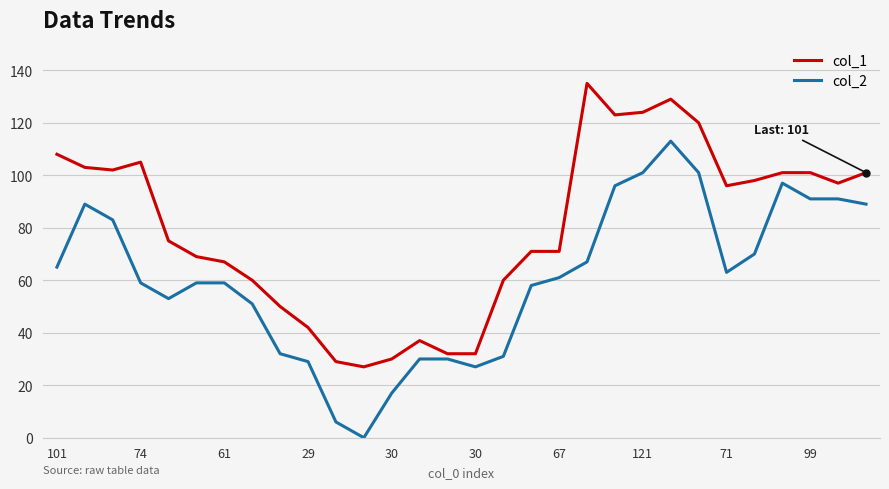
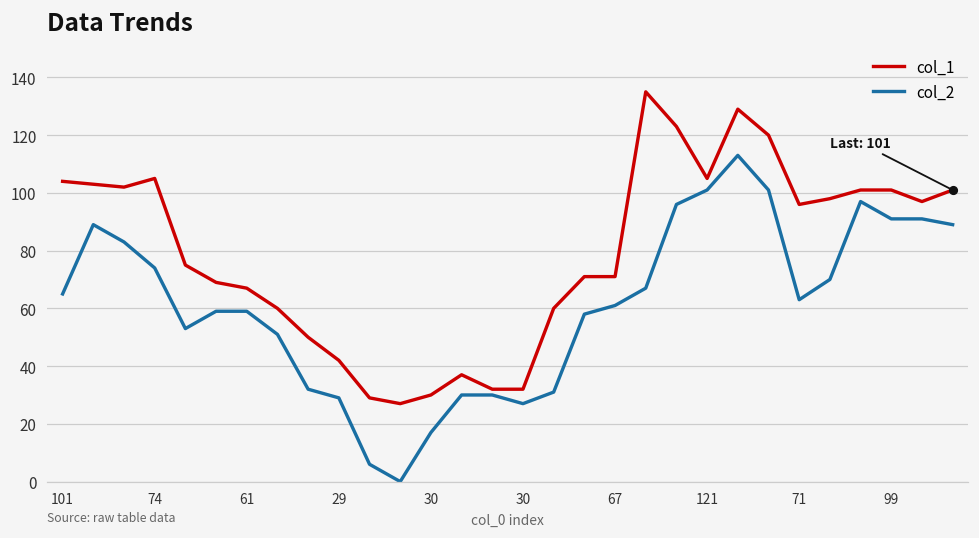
col_1, 101: 108 -> 104
col_2, 74: 59 -> 74
col_1, 121: 124 -> 105
